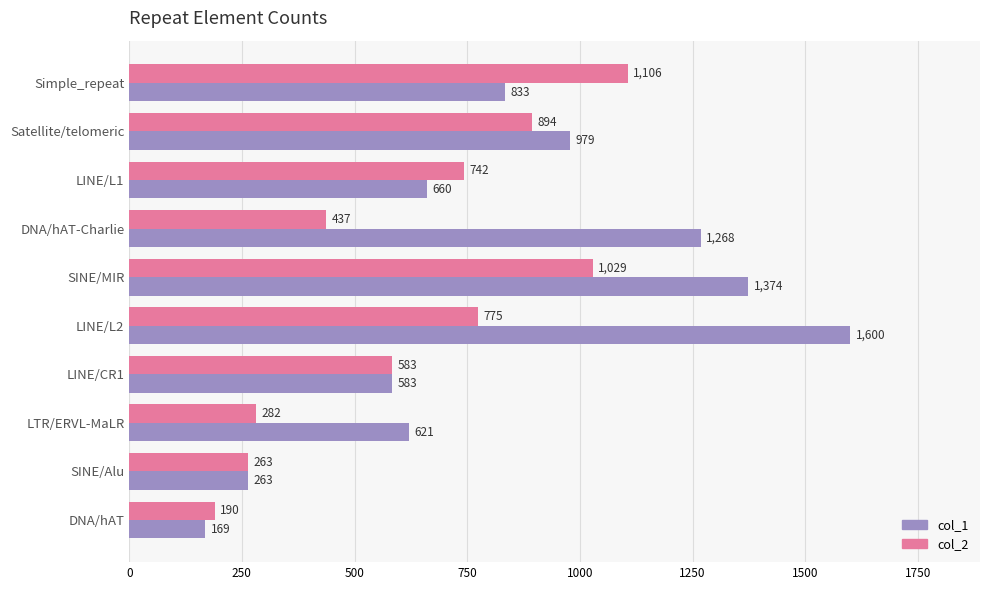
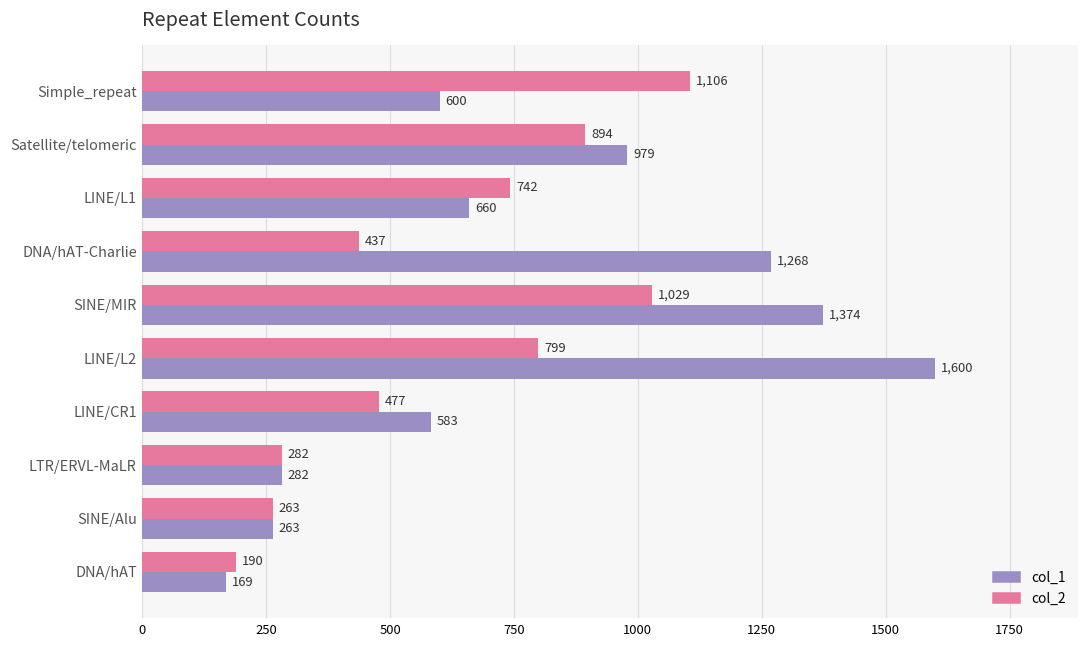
col_1, Simple_repeat: 833 -> 600
col_2, LINE/L2: 775 -> 799
col_2, LINE/CR1: 583 -> 477
col_1, LTR/ERVL-MaLR: 621 -> 282
